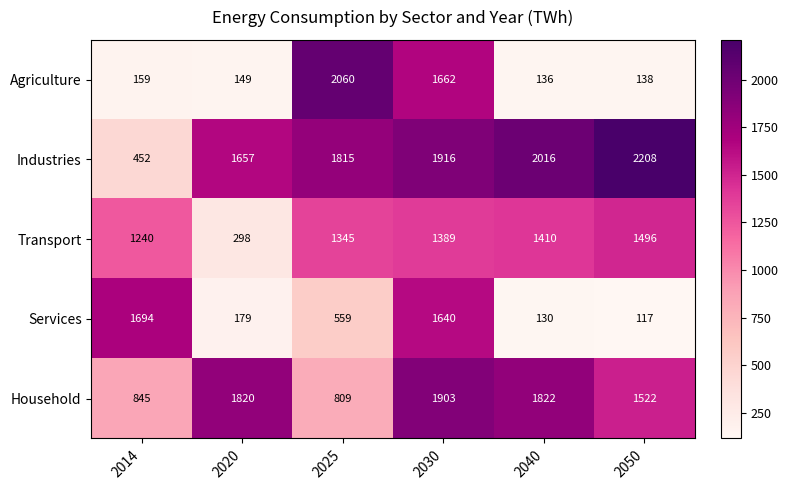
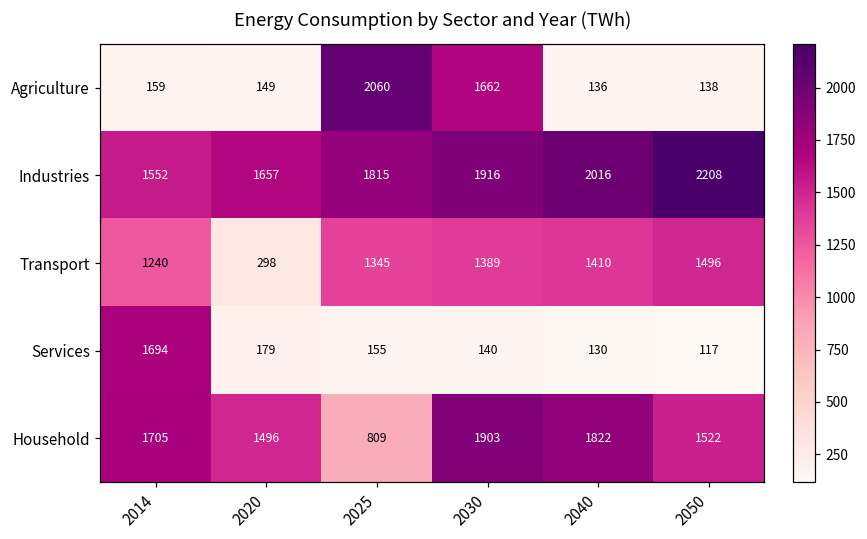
Industries, 2014: 452 -> 1552
Services, 2025: 559 -> 155
Services, 2030: 1640 -> 140
Household, 2014: 845 -> 1705
Household, 2020: 1820 -> 1496
